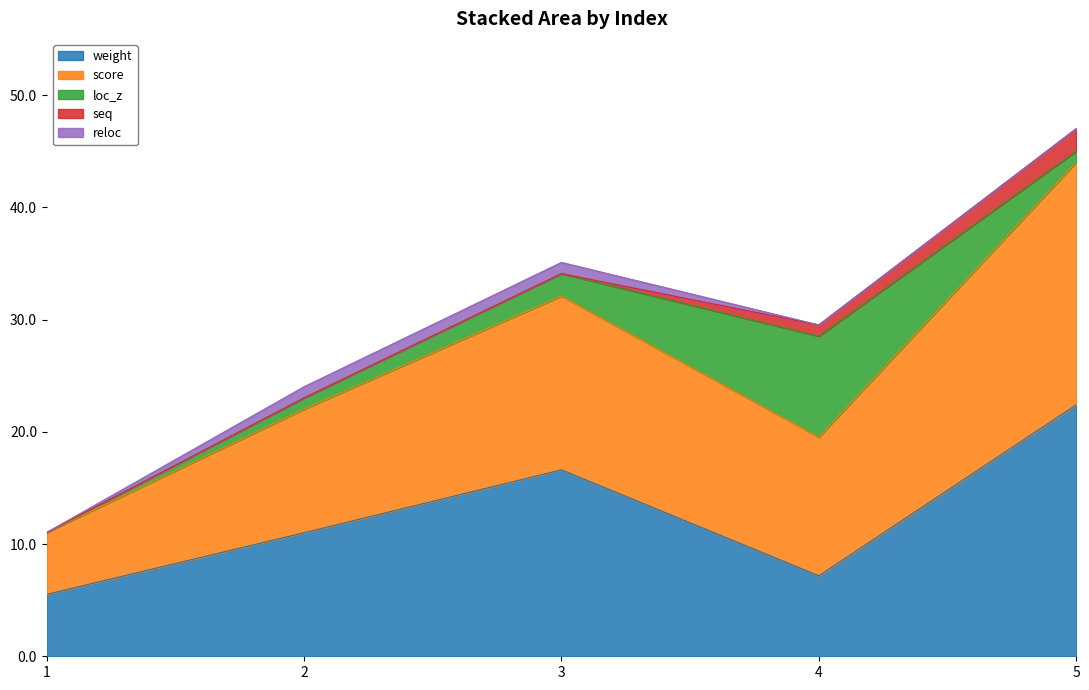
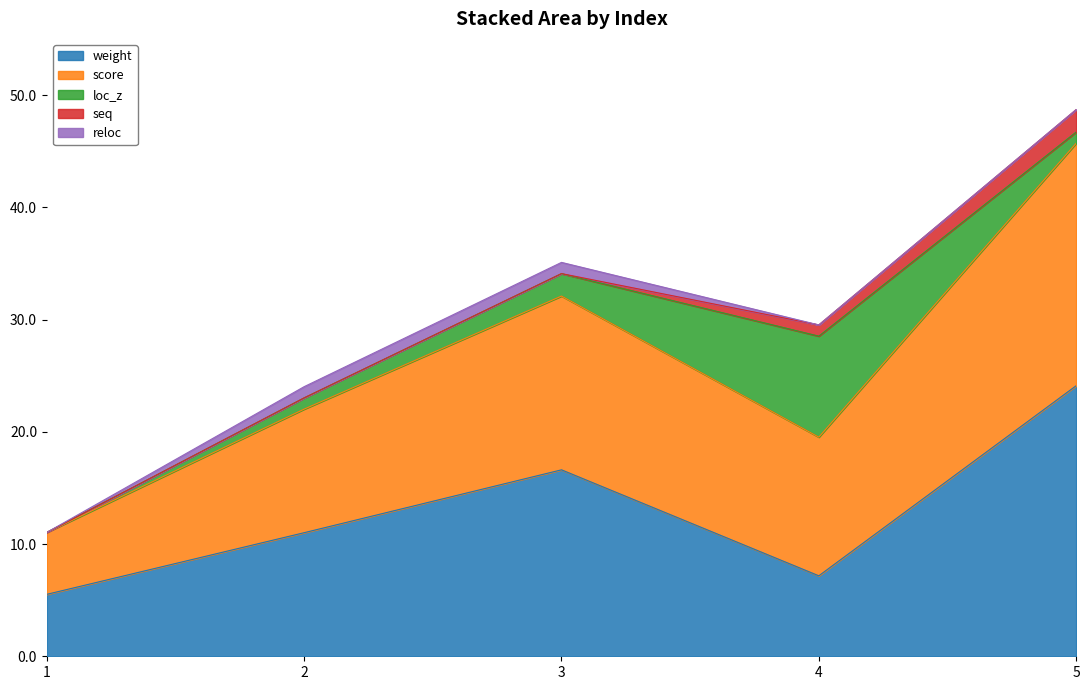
weight, 5: 22.4 -> 24.1
